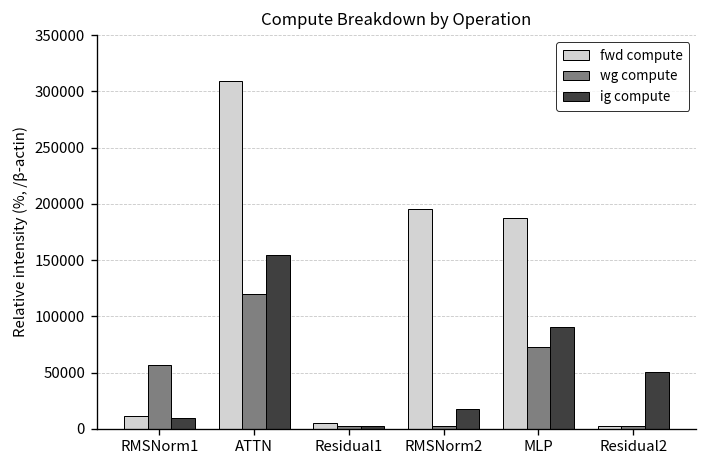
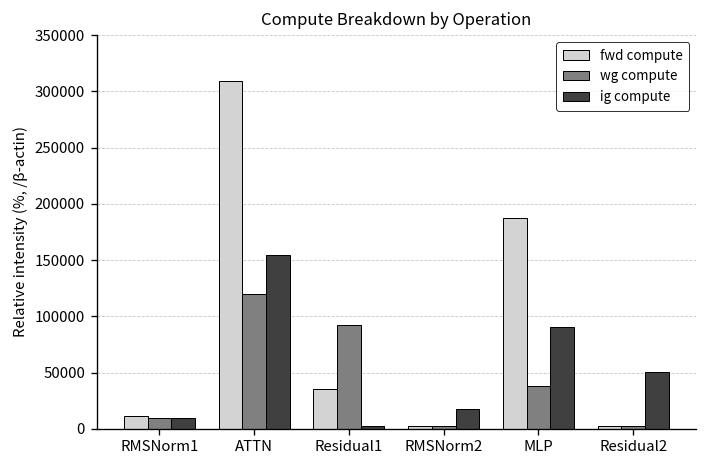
wg compute, RMSNorm1: 60000 -> 10000
fwd compute, Residual1: 10000 -> 40000
wg compute, Residual1: 0 -> 90000
fwd compute, RMSNorm2: 200000 -> 0
wg compute, MLP: 70000 -> 40000
